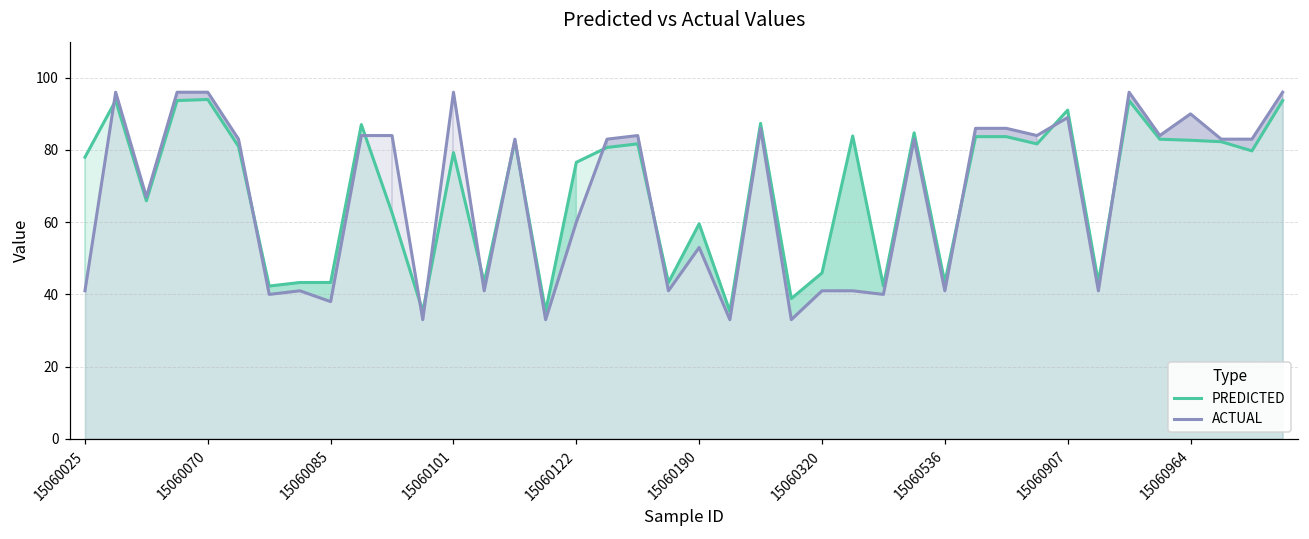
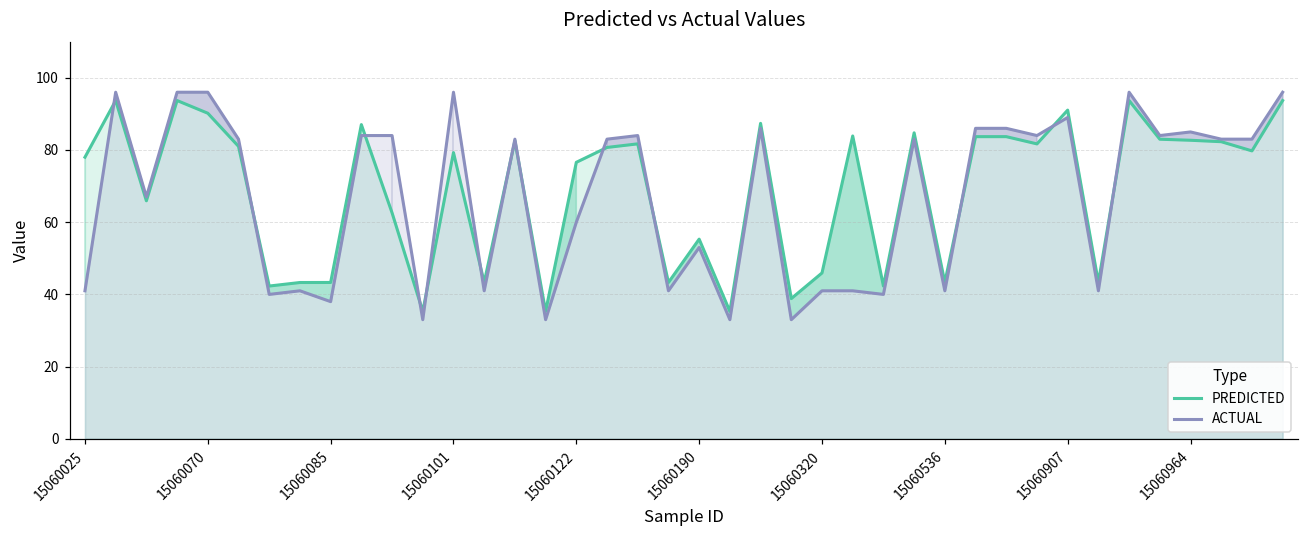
PREDICTED, 15060070: 94 -> 90
PREDICTED, 15060190: 60 -> 55
ACTUAL, 15060964: 90 -> 85
